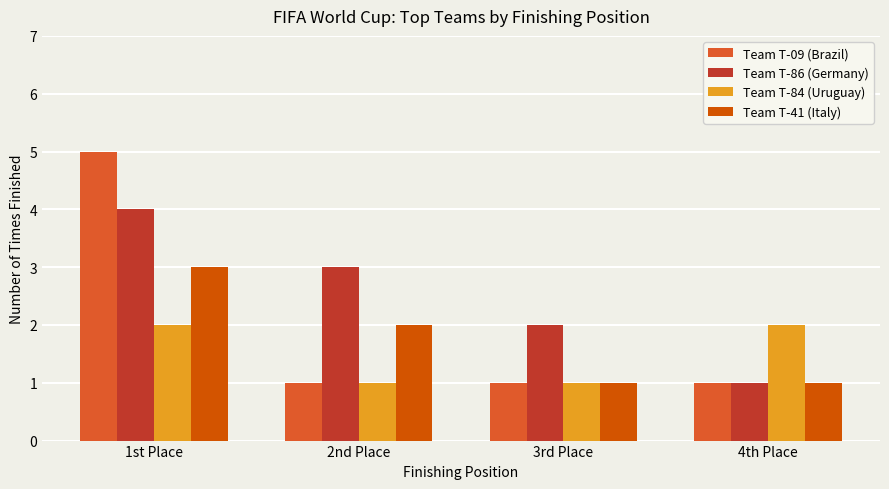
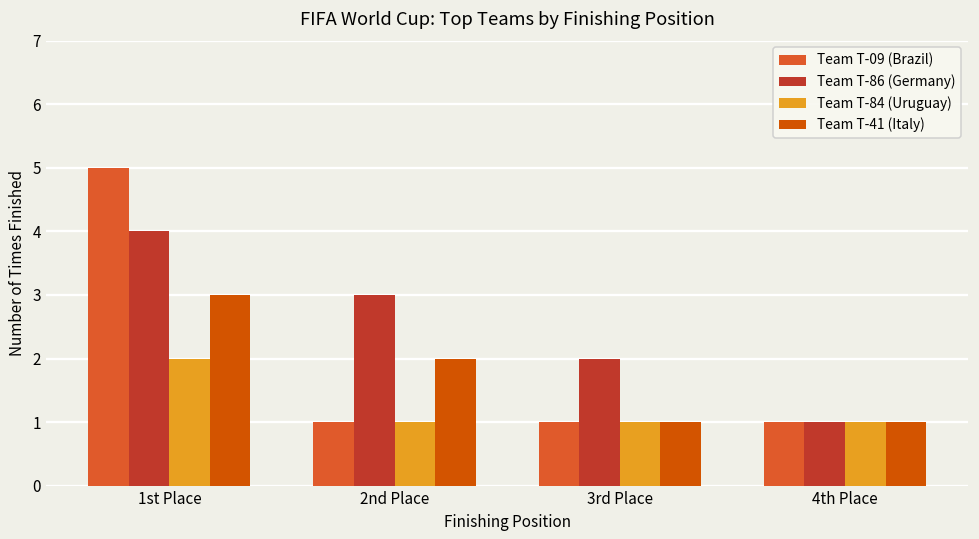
Team T-84 (Uruguay), 4th Place: 2 -> 1
